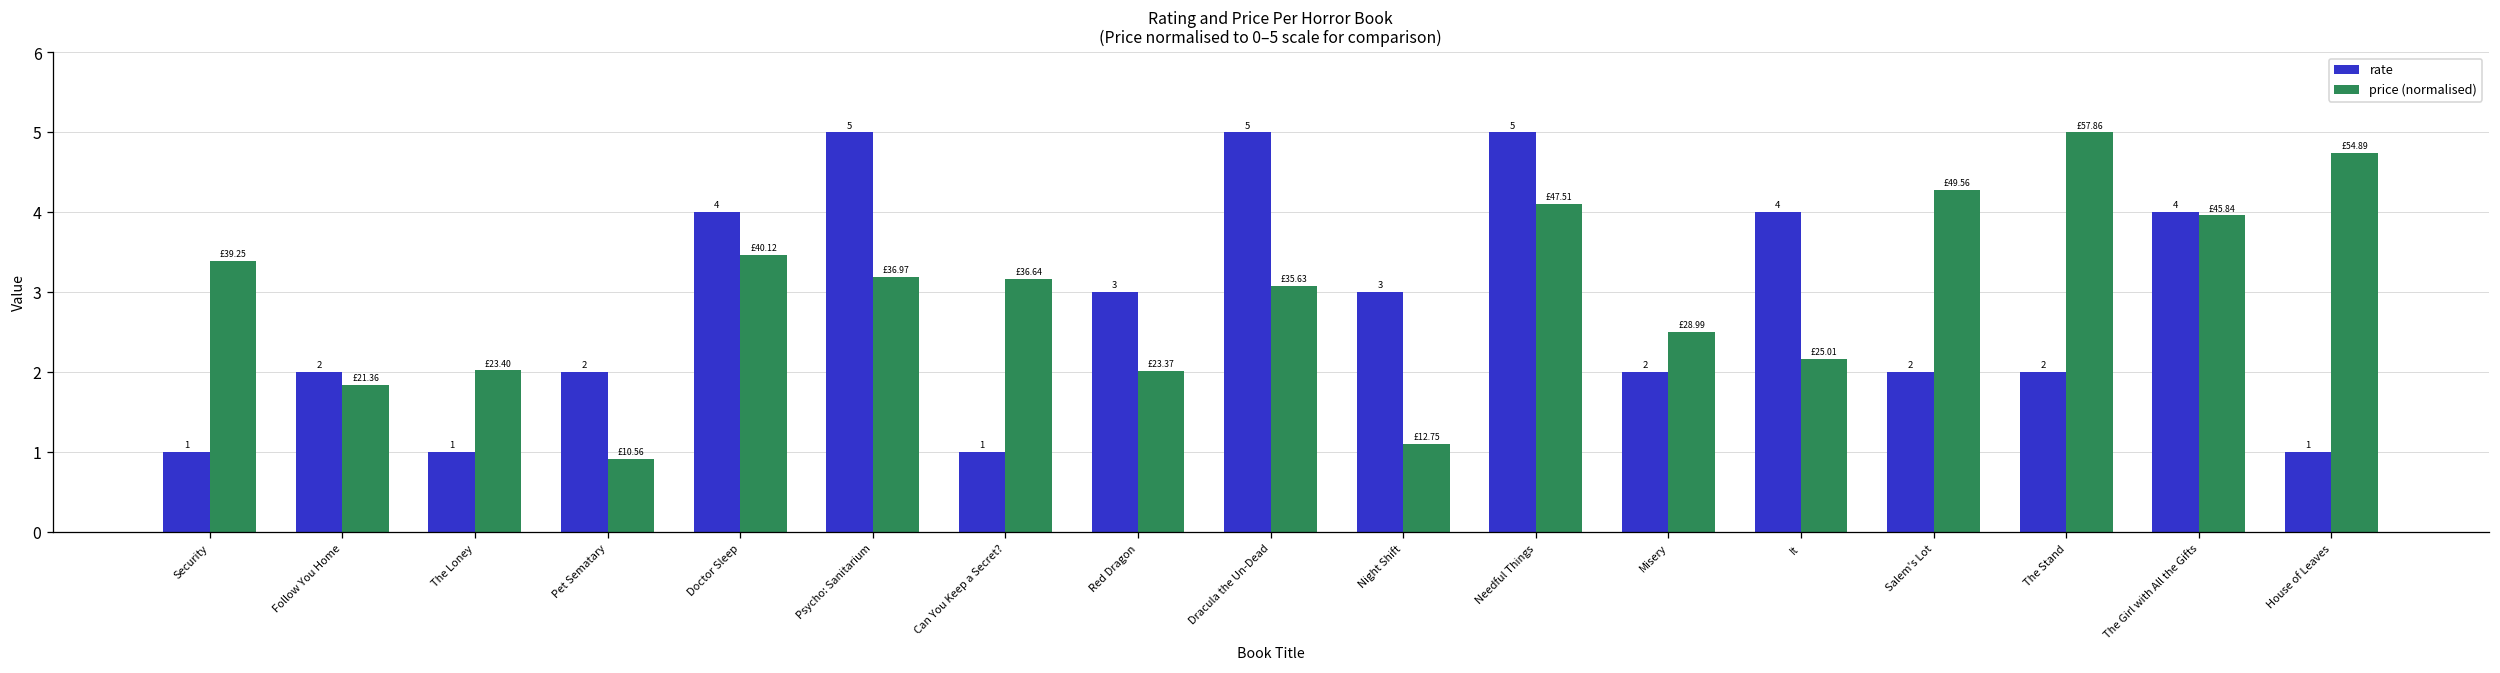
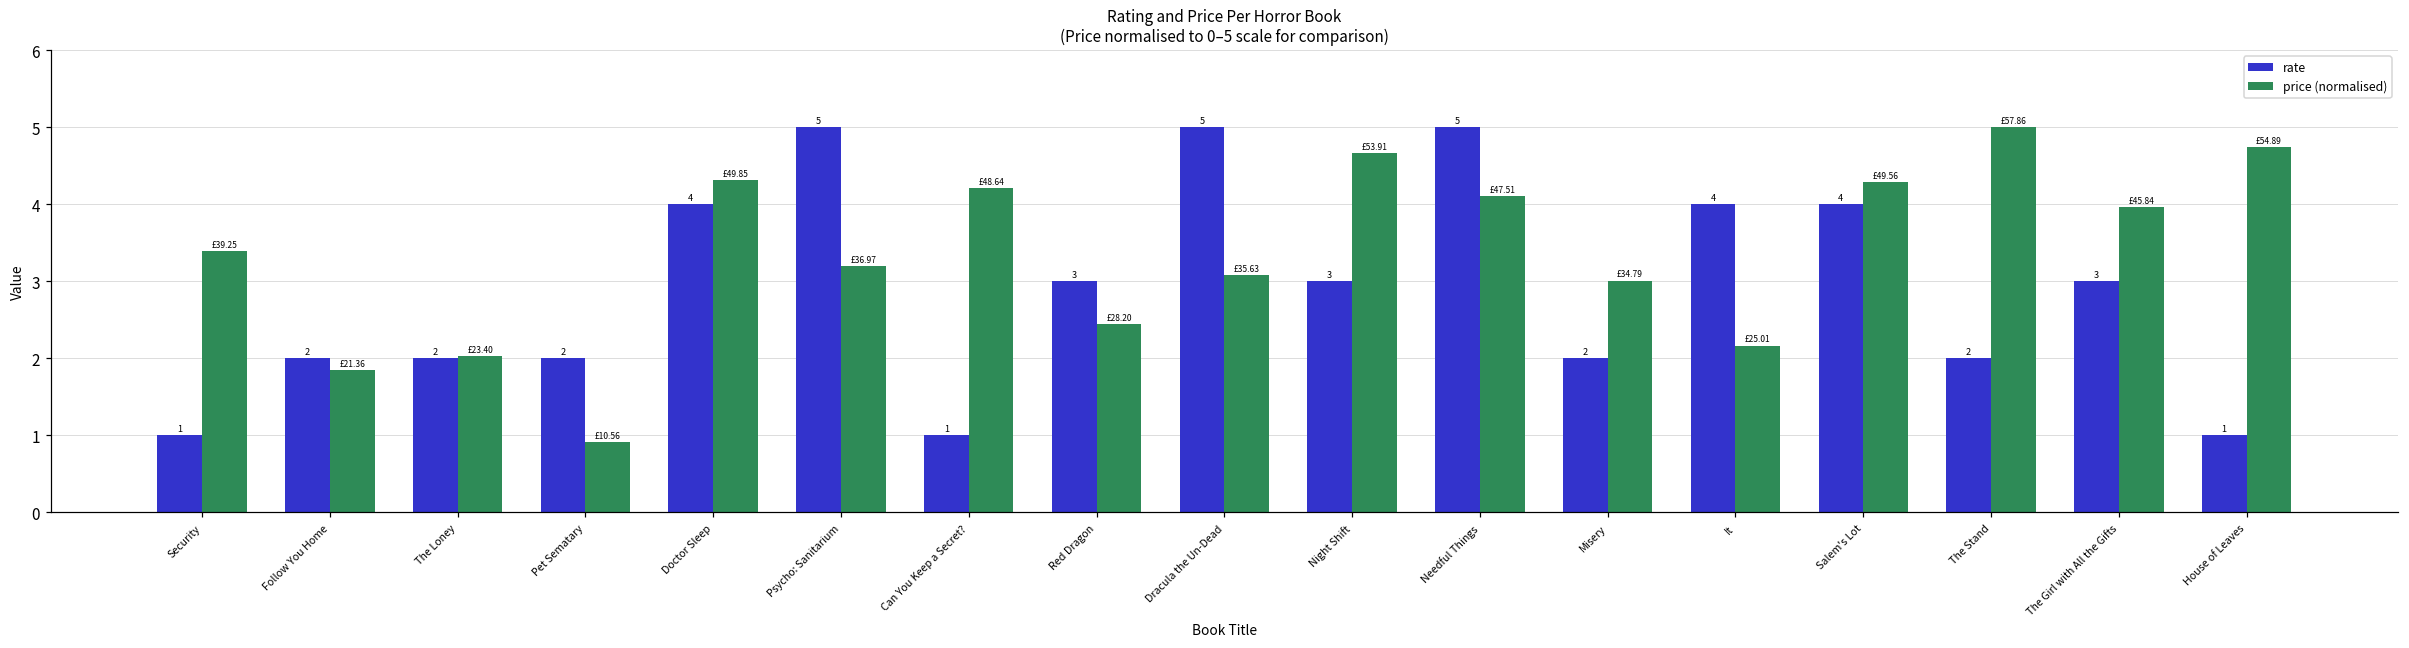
rate, The Loney: 1 -> 2
price (normalised), Doctor Sleep: £40.12 -> £49.85
price (normalised), Can You Keep a Secret?: £36.64 -> £48.64
price (normalised), Red Dragon: £23.37 -> £28.20
price (normalised), Night Shift: £12.75 -> £53.91
price (normalised), Misery: £28.99 -> £34.79
rate, Salem's Lot: 2 -> 4
rate, The Girl with All the Gifts: 4 -> 3
